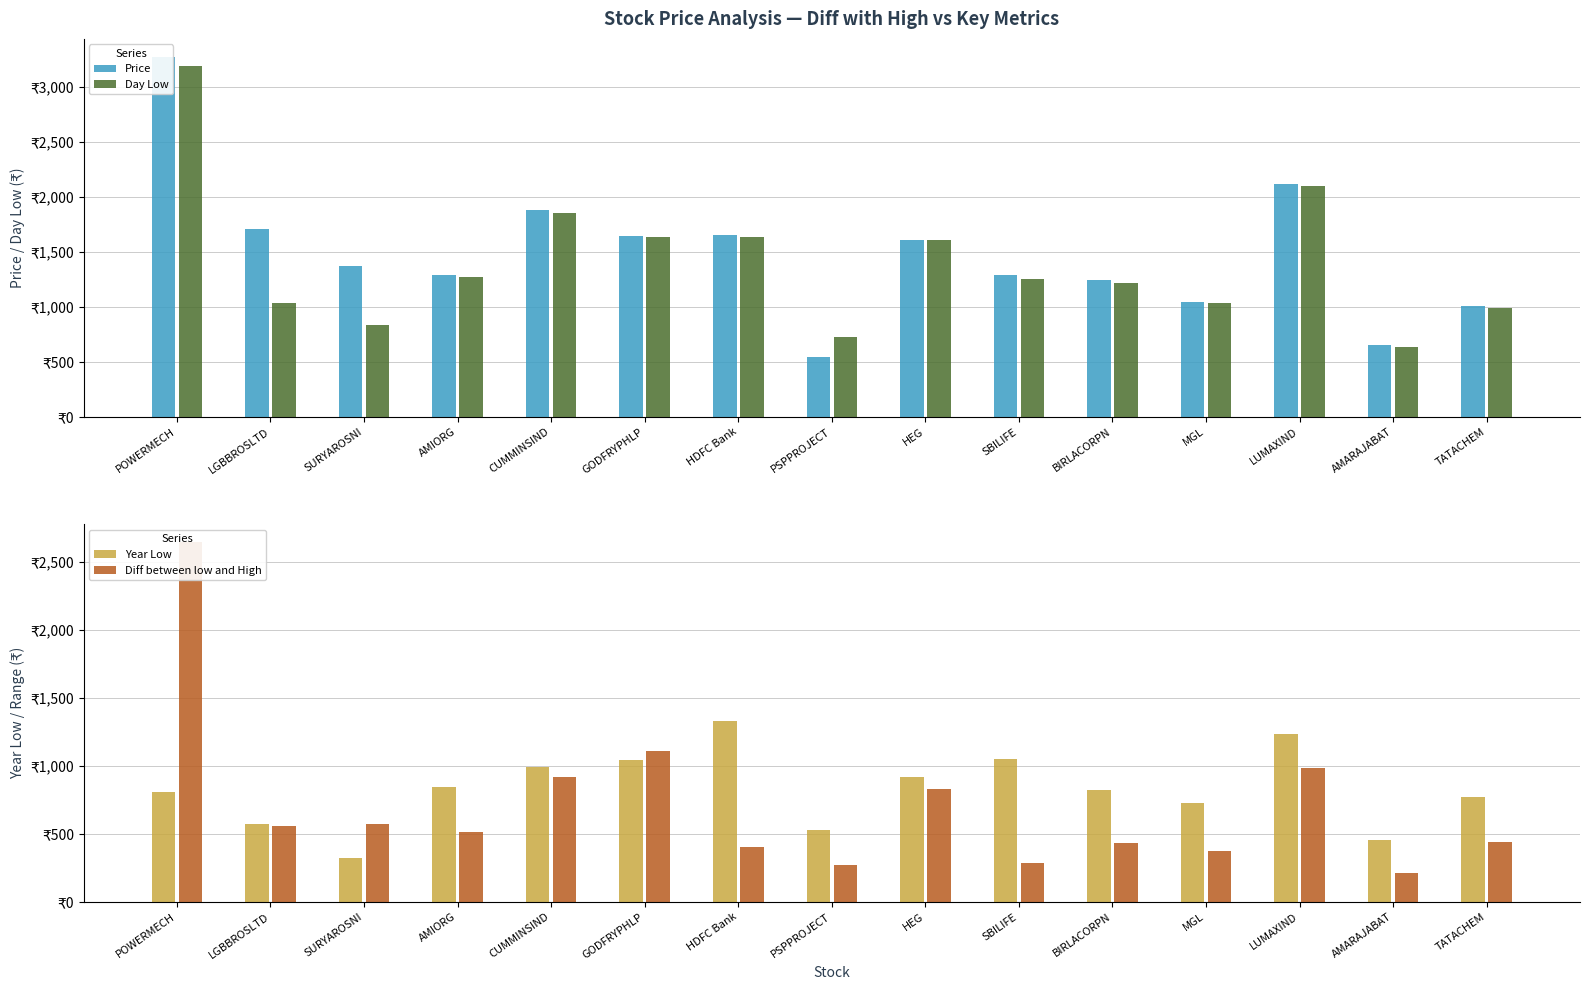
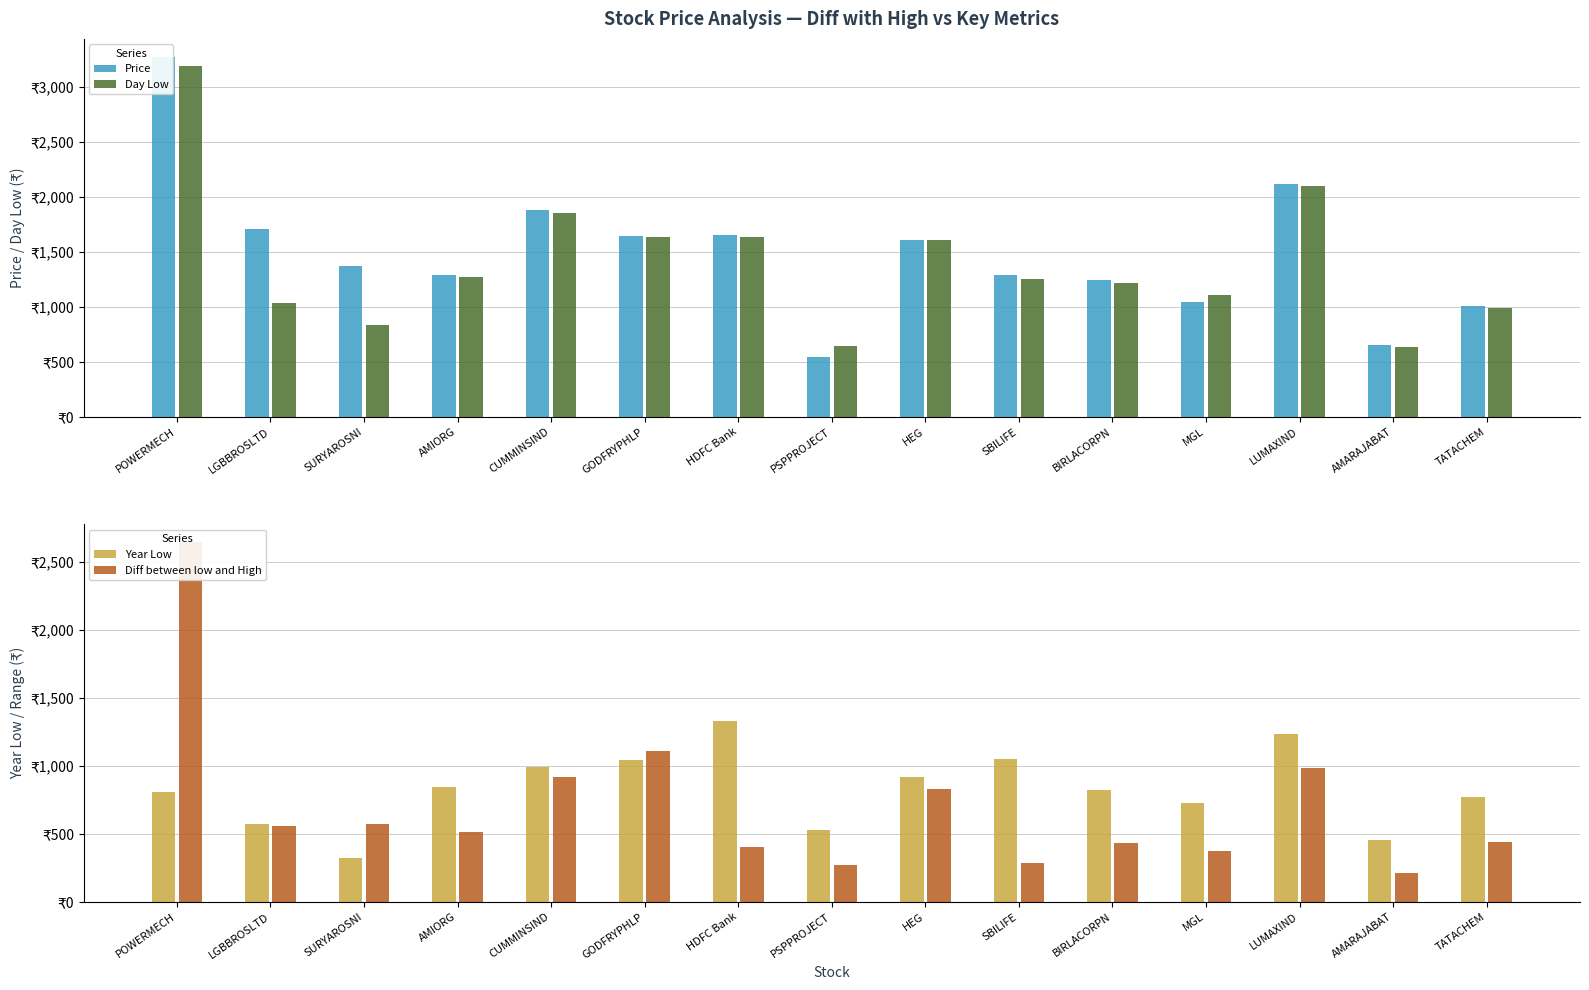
Stock Price Analysis — Diff with High vs Key Metrics, Day Low, PSPPROJECT: ₹720 -> ₹650
Stock Price Analysis — Diff with High vs Key Metrics, Day Low, MGL: ₹1,030 -> ₹1,110
